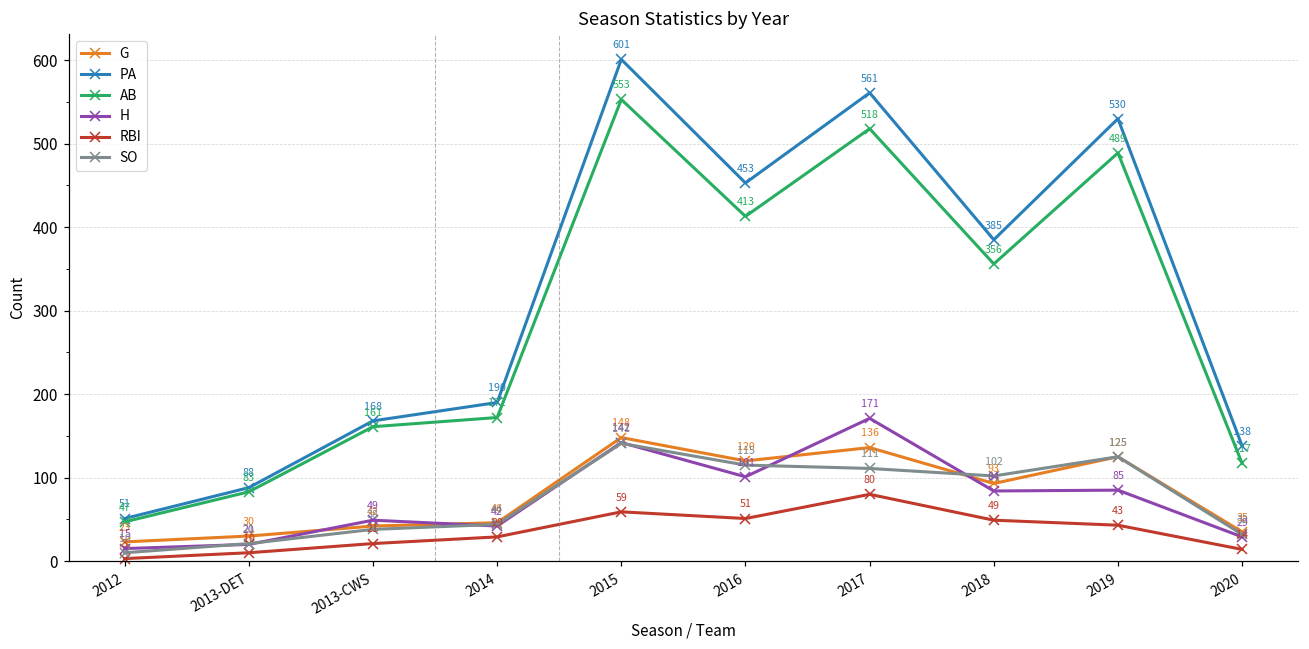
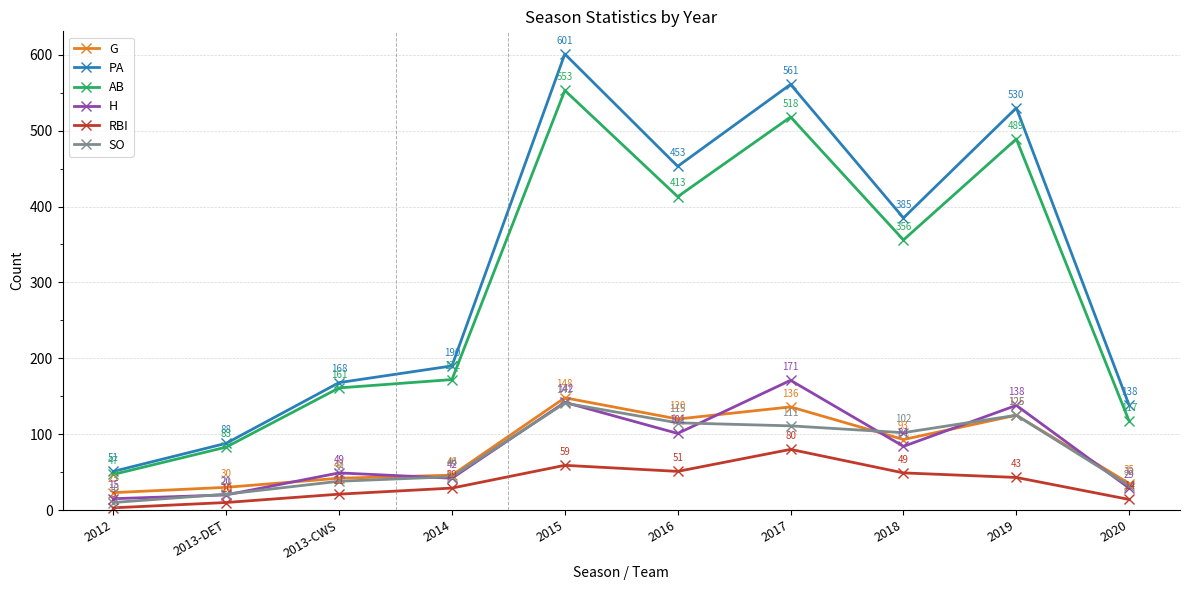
H, 2019: 85 -> 138
